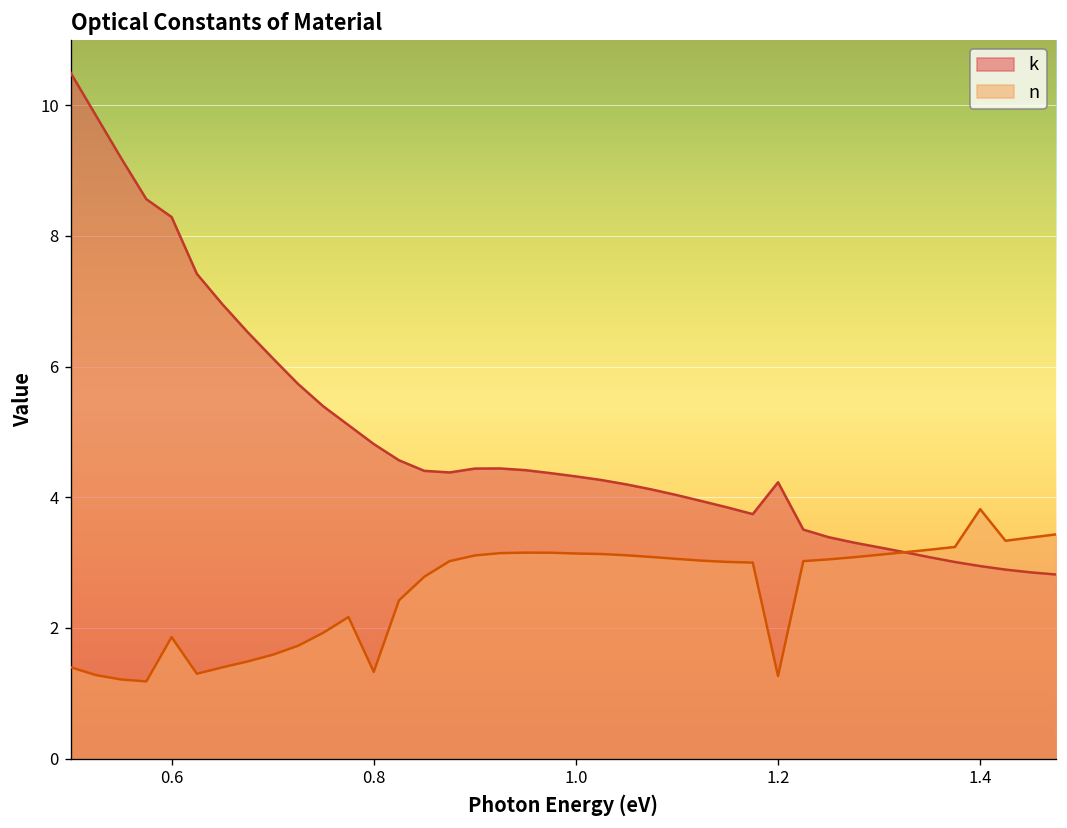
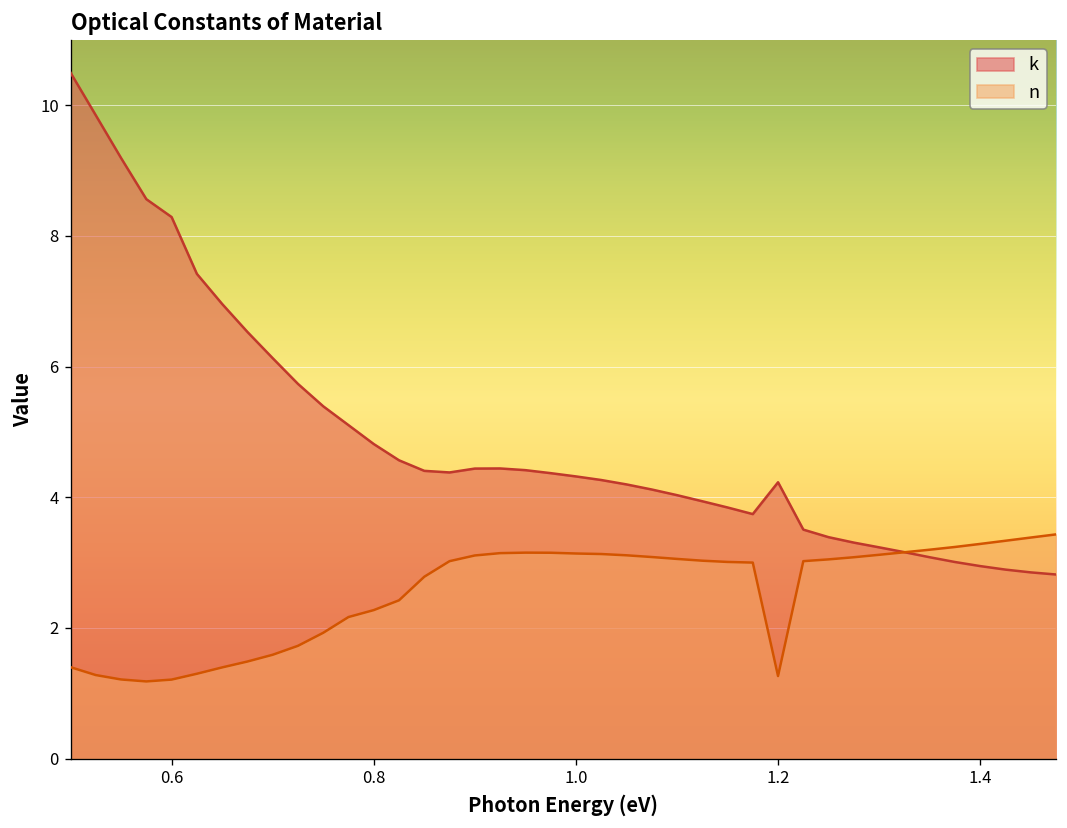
n, 0.6: 1.9 -> 1.2
n, 0.8: 1.3 -> 2.3
n, 1.4: 3.8 -> 3.3
